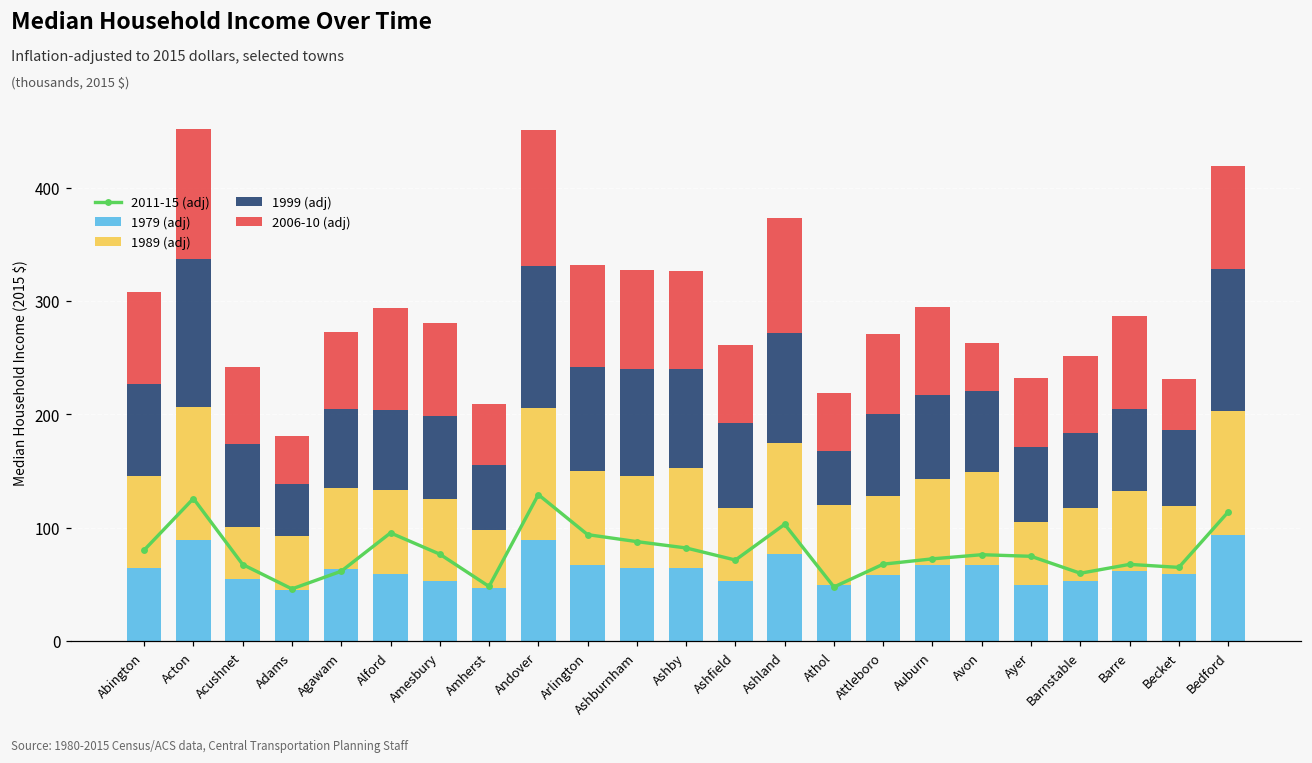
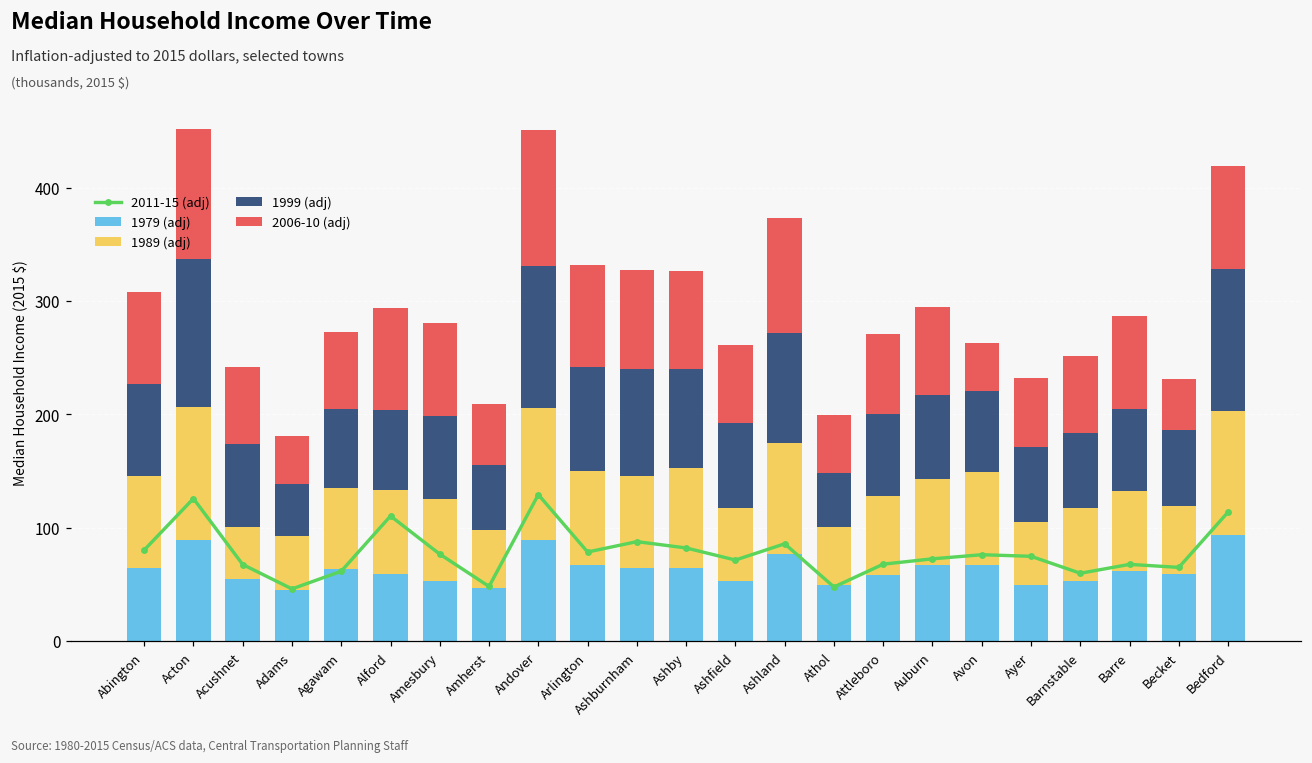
2011-15 (adj), Alford: 95 -> 110
2011-15 (adj), Arlington: 94 -> 78
2011-15 (adj), Ashland: 103 -> 86
1989 (adj), Athol: 71 -> 52
